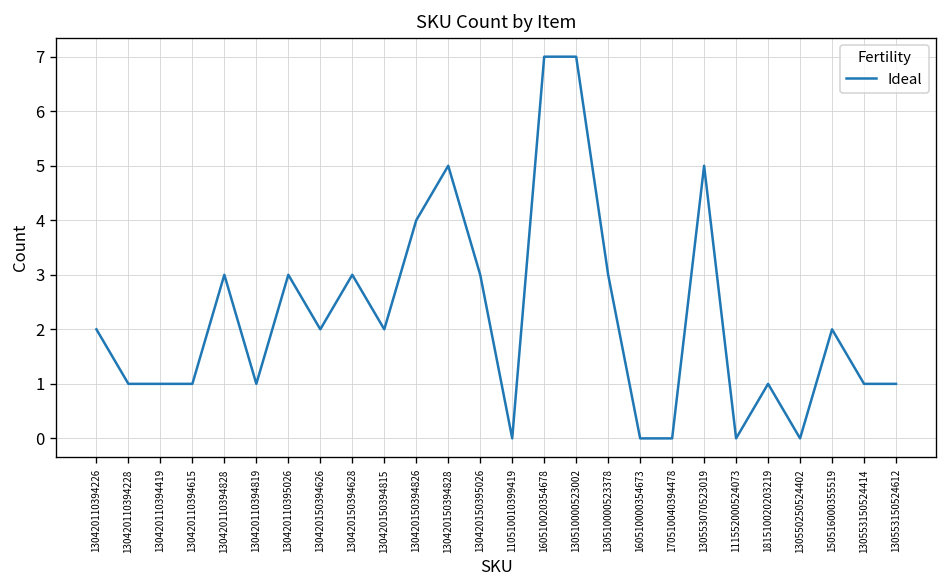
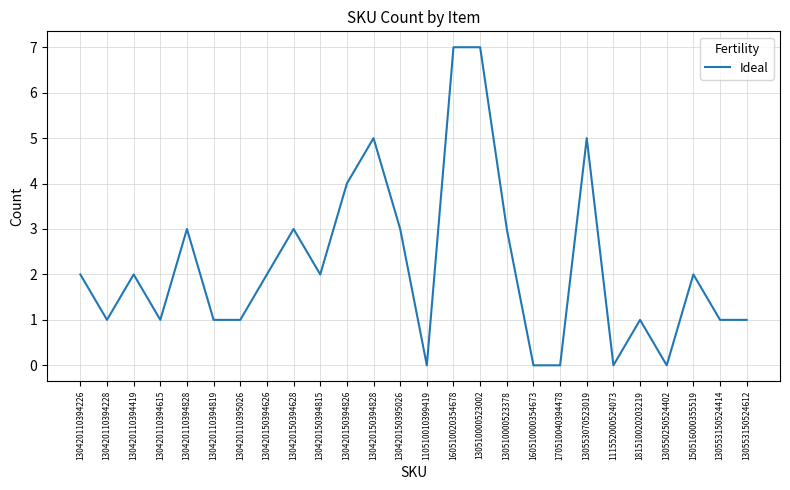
130420110394419: 1 -> 2
130420110395026: 3 -> 1
